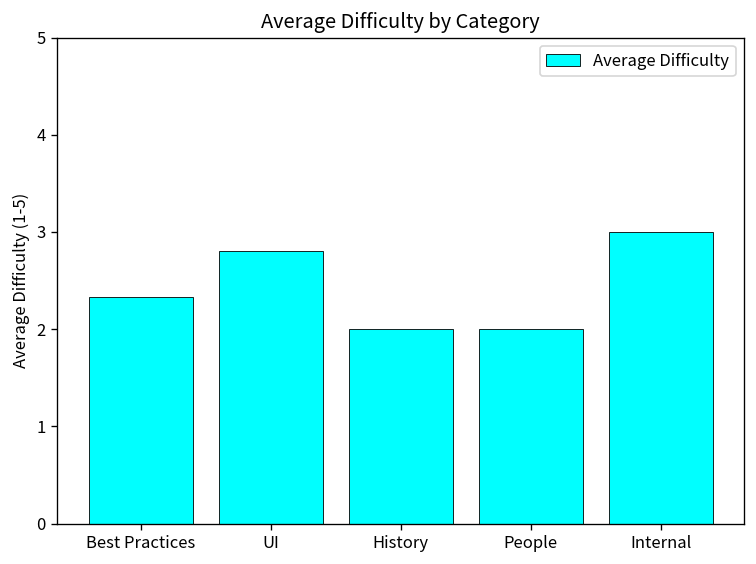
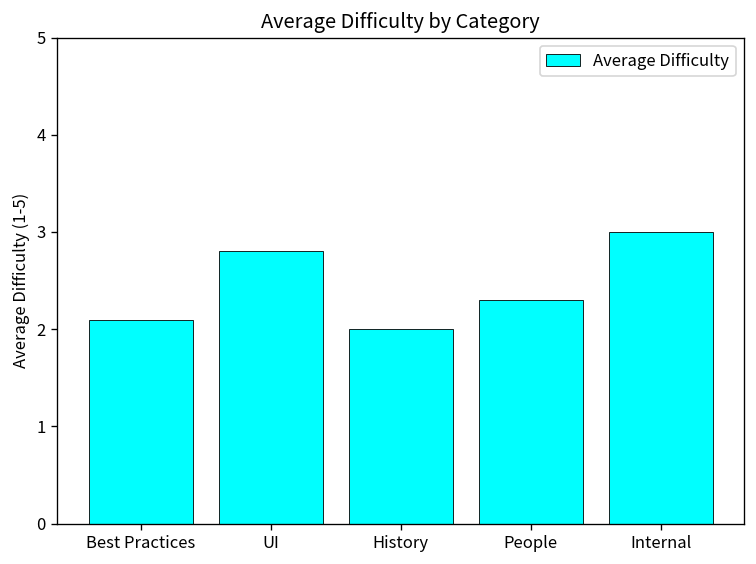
Best Practices: 2.3 -> 2.1
People: 2.0 -> 2.3
